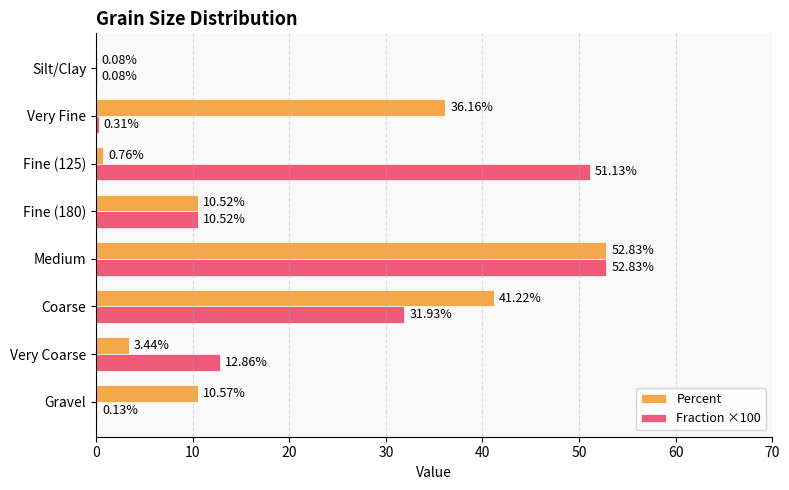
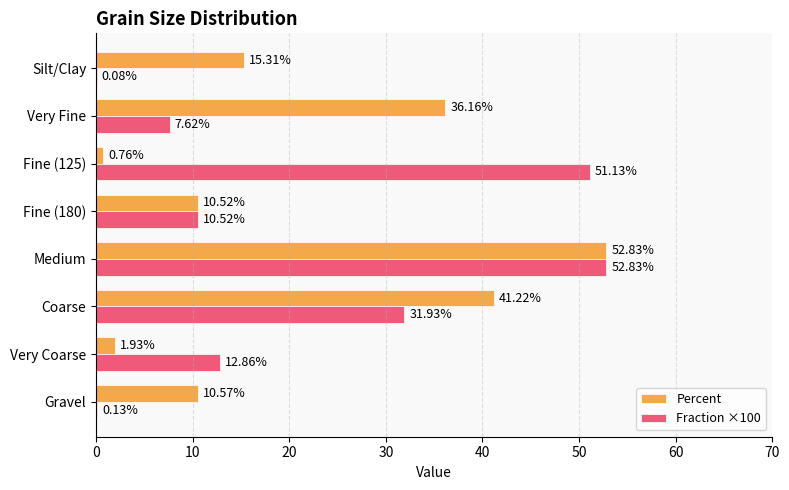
Percent, Silt/Clay: 0.08% -> 15.31%
Fraction ×100, Very Fine: 0.31% -> 7.62%
Percent, Very Coarse: 3.44% -> 1.93%
